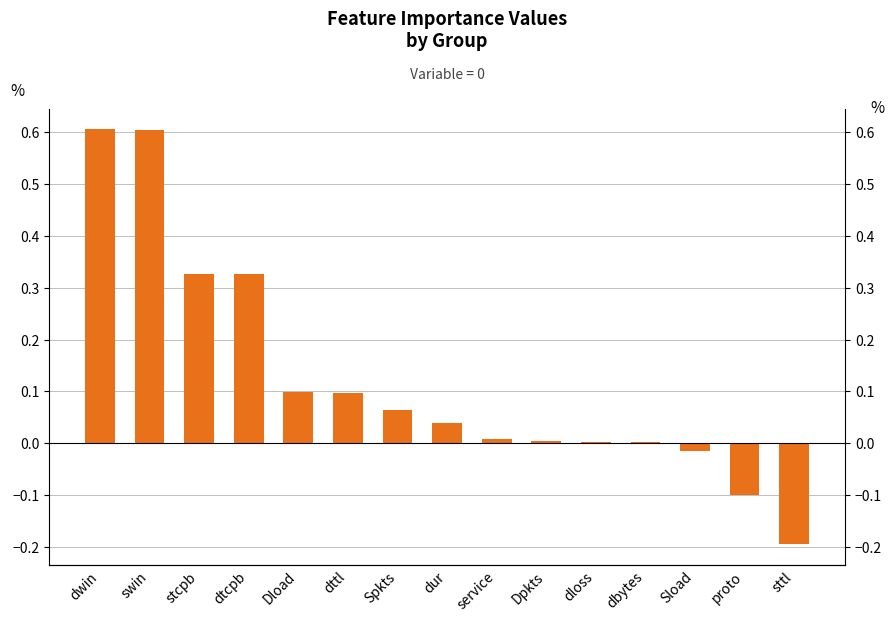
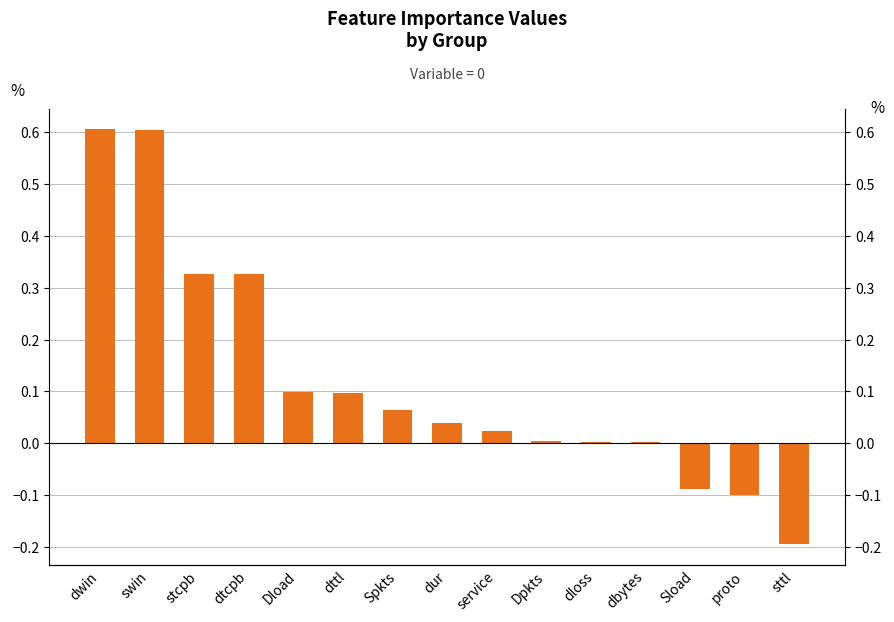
service: 0.01 -> 0.02
Sload: -0.01 -> -0.09
